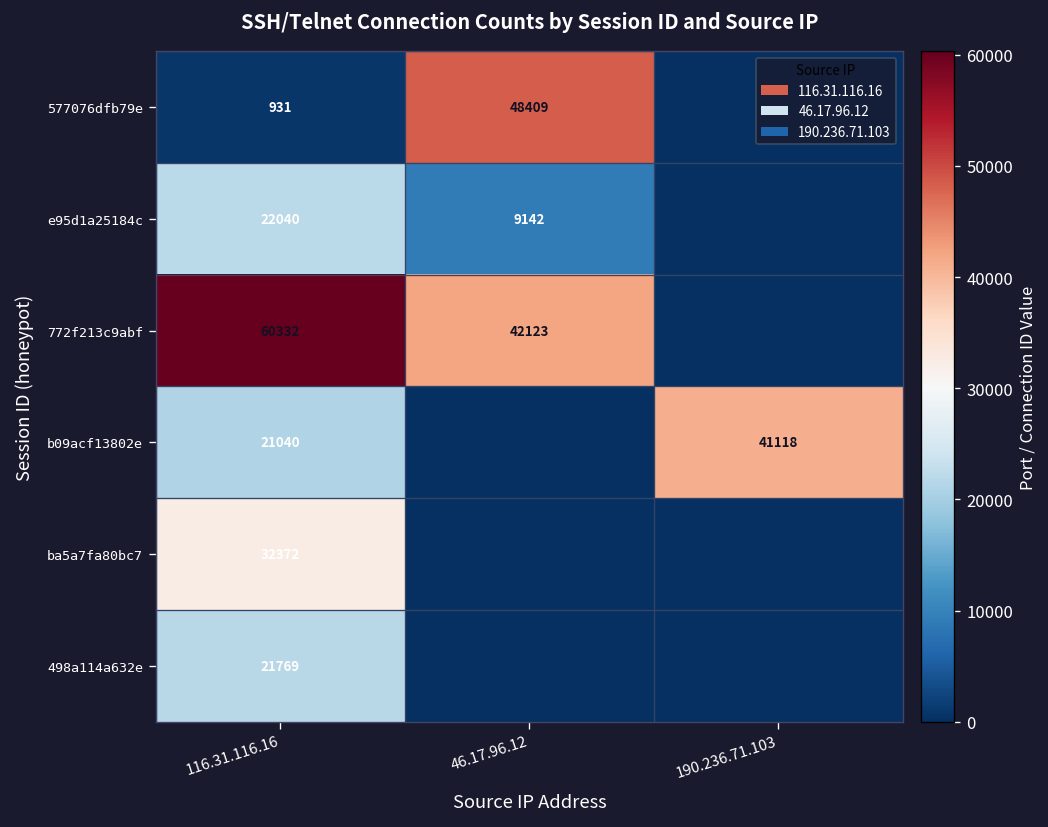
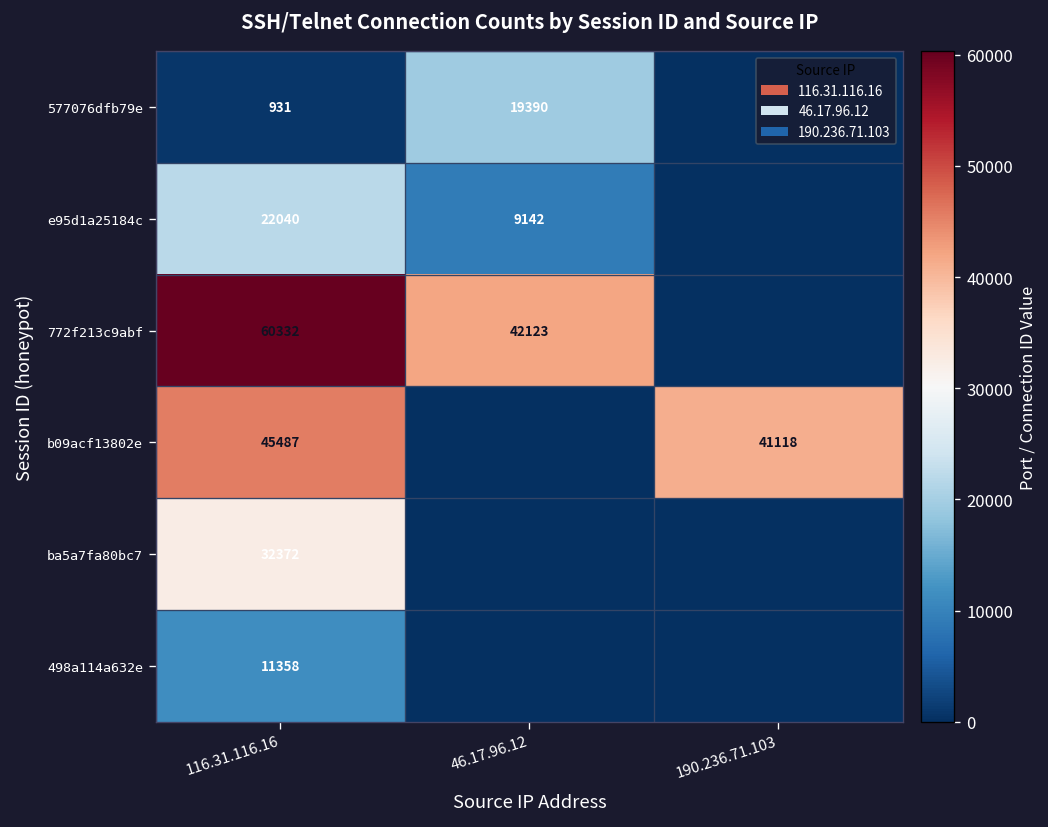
577076dfb79e, 46.17.96.12: 48409 -> 19390
b09acf13802e, 116.31.116.16: 21040 -> 45487
498a114a632e, 116.31.116.16: 21769 -> 11358
